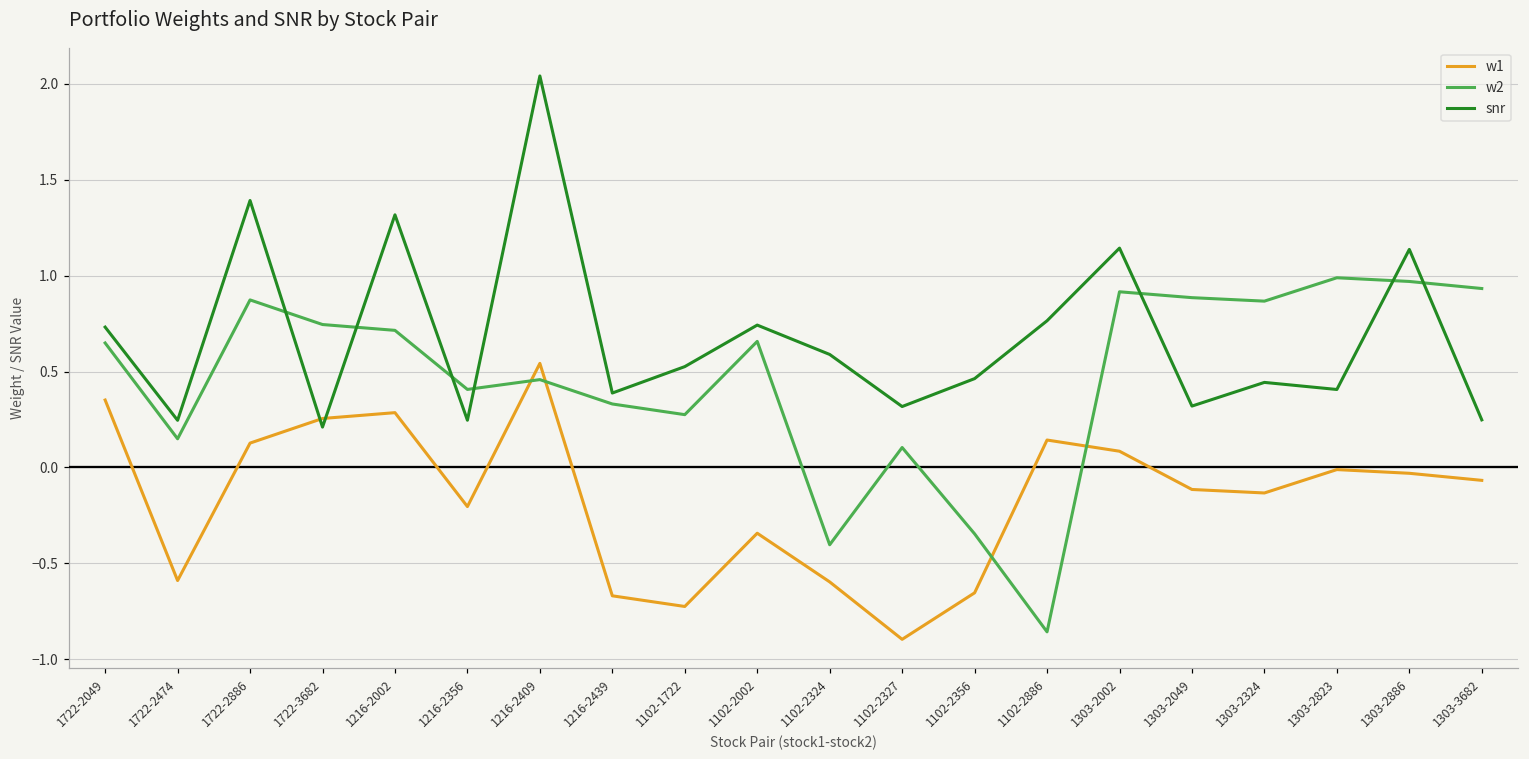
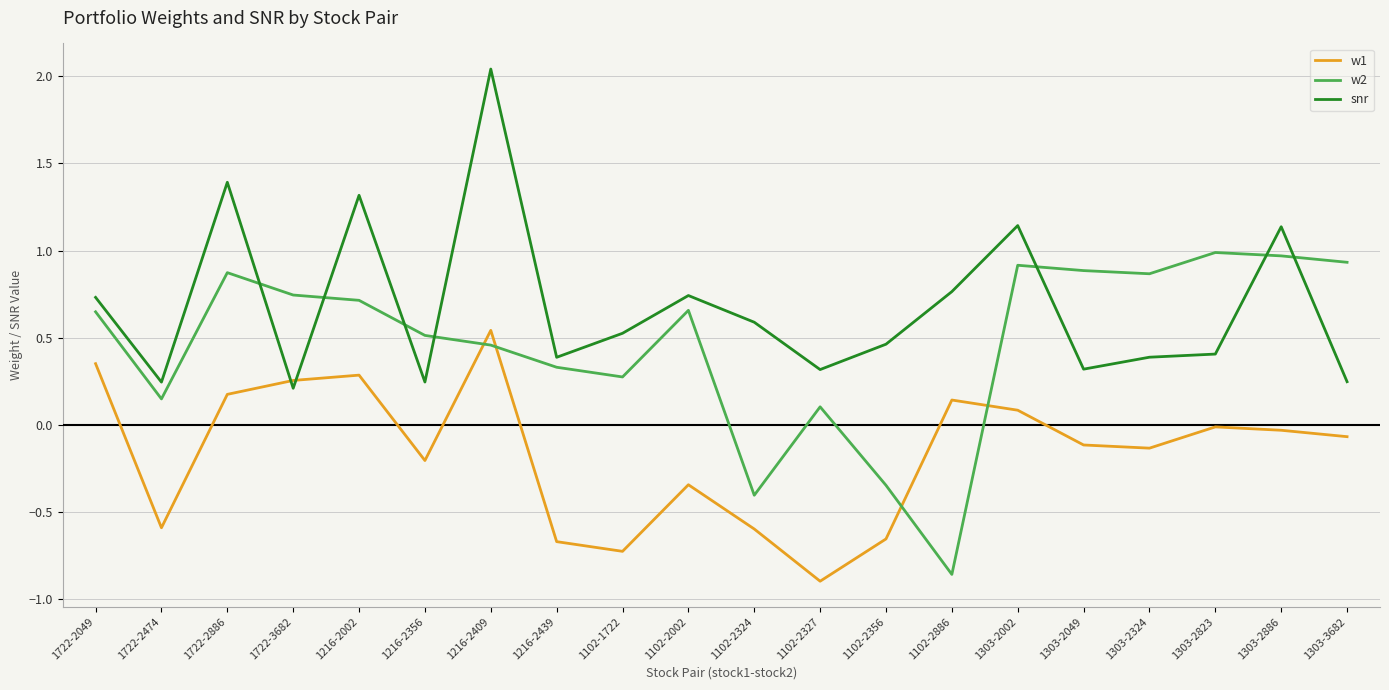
w1, 1722-2886: 0.13 -> 0.18
w2, 1216-2356: 0.41 -> 0.51
snr, 1303-2324: 0.44 -> 0.39
